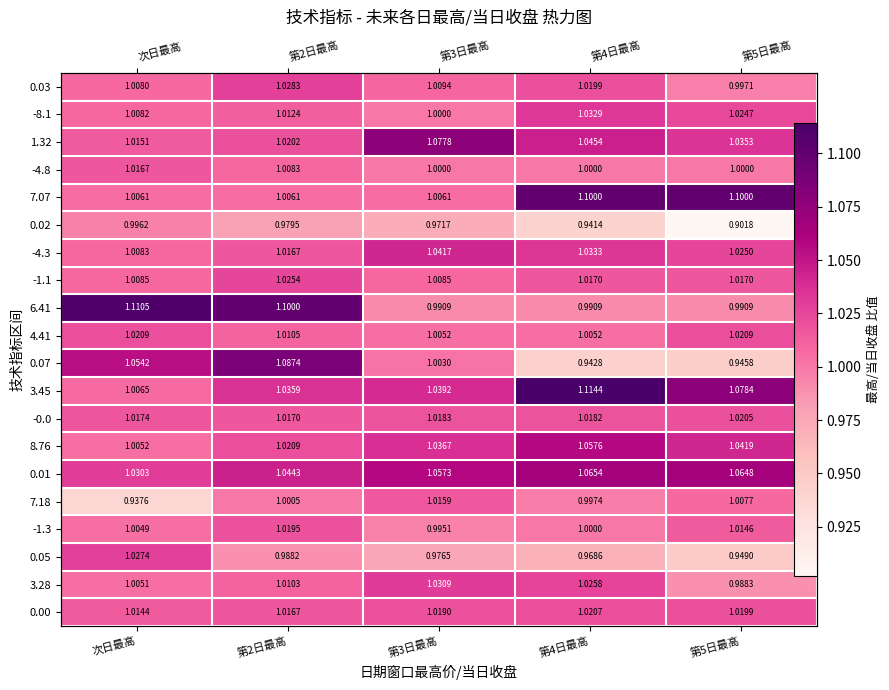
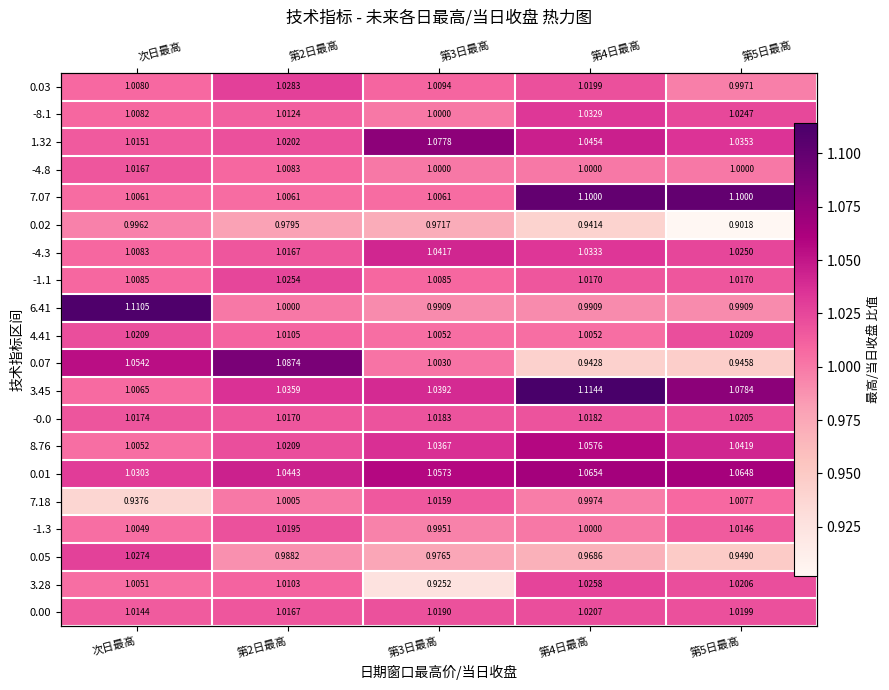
6.41, 第2日最高: 1.1000 -> 1.0000
3.28, 第3日最高: 1.0309 -> 0.9252
3.28, 第5日最高: 0.9883 -> 1.0206
